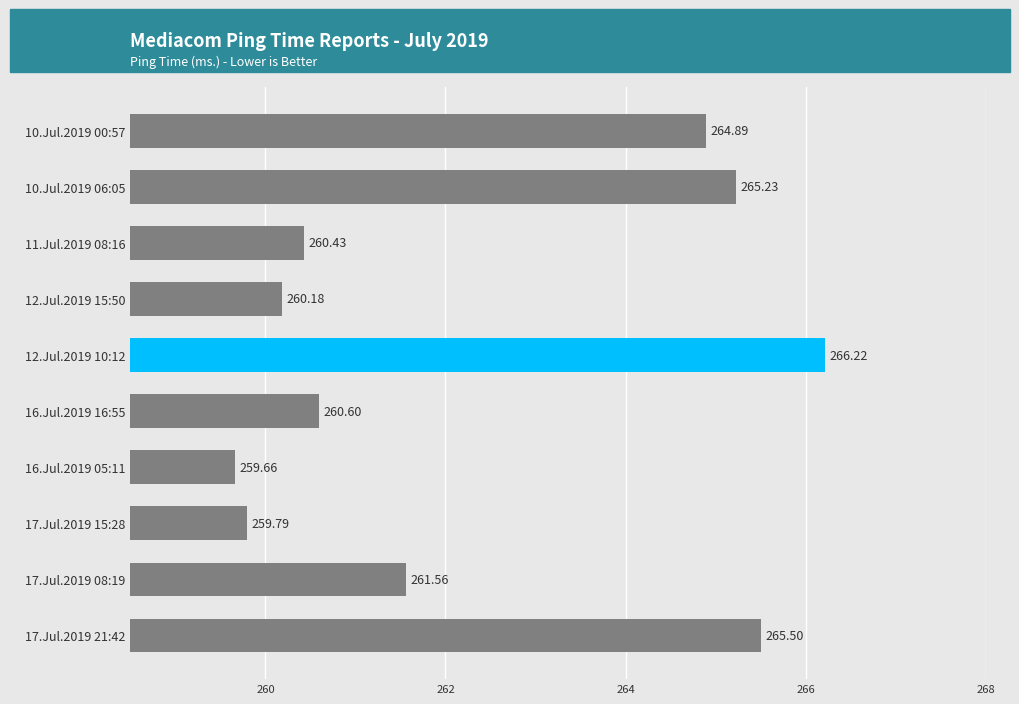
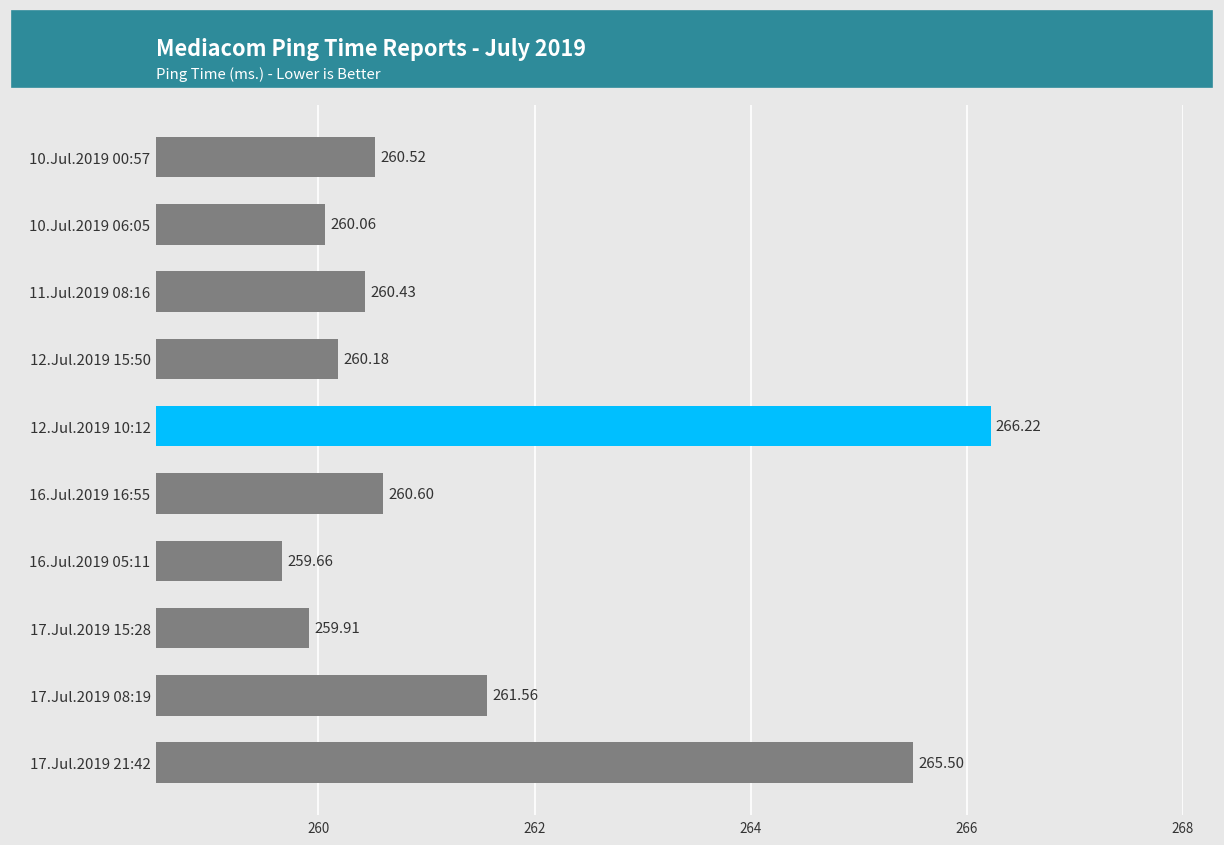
10.Jul.2019 00:57: 264.89 -> 260.52
10.Jul.2019 06:05: 265.23 -> 260.06
17.Jul.2019 15:28: 259.79 -> 259.91
